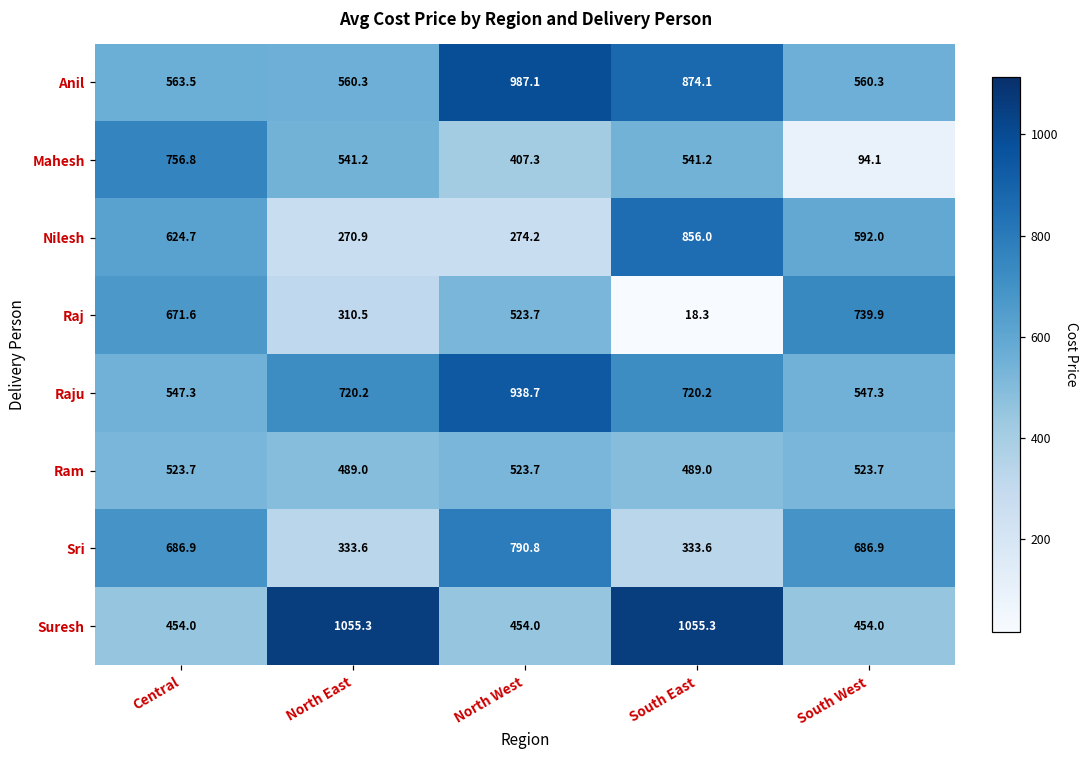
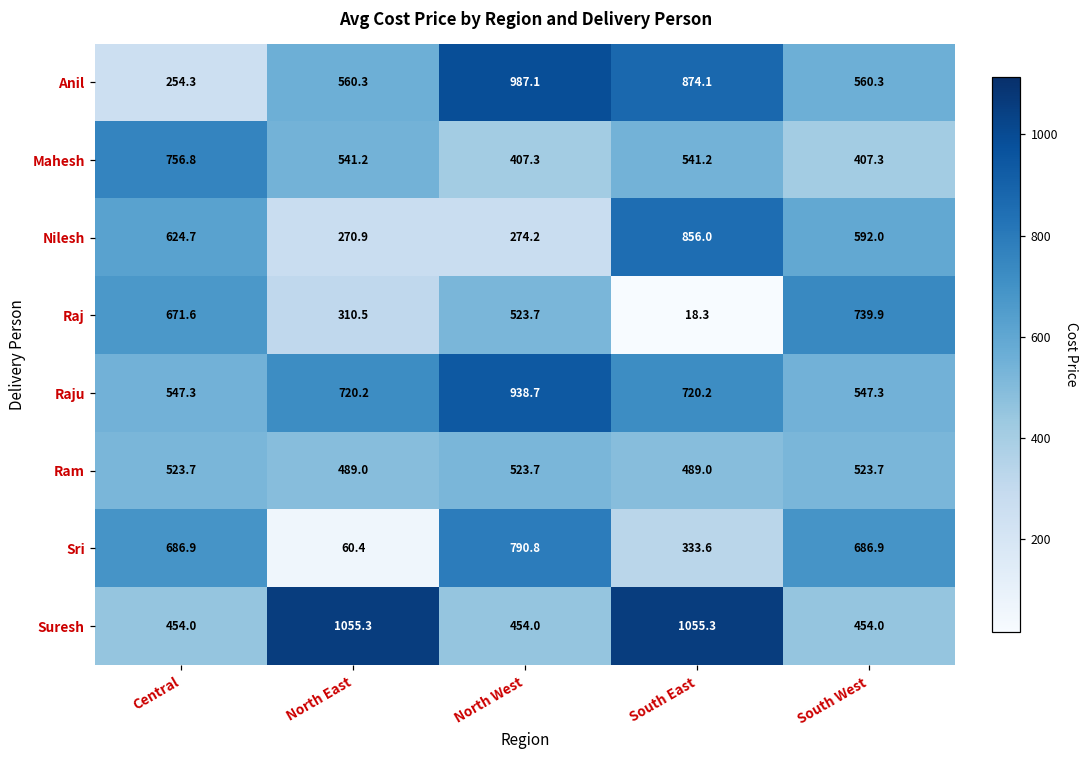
Anil, Central: 563.5 -> 254.3
Mahesh, South West: 94.1 -> 407.3
Sri, North East: 333.6 -> 60.4
